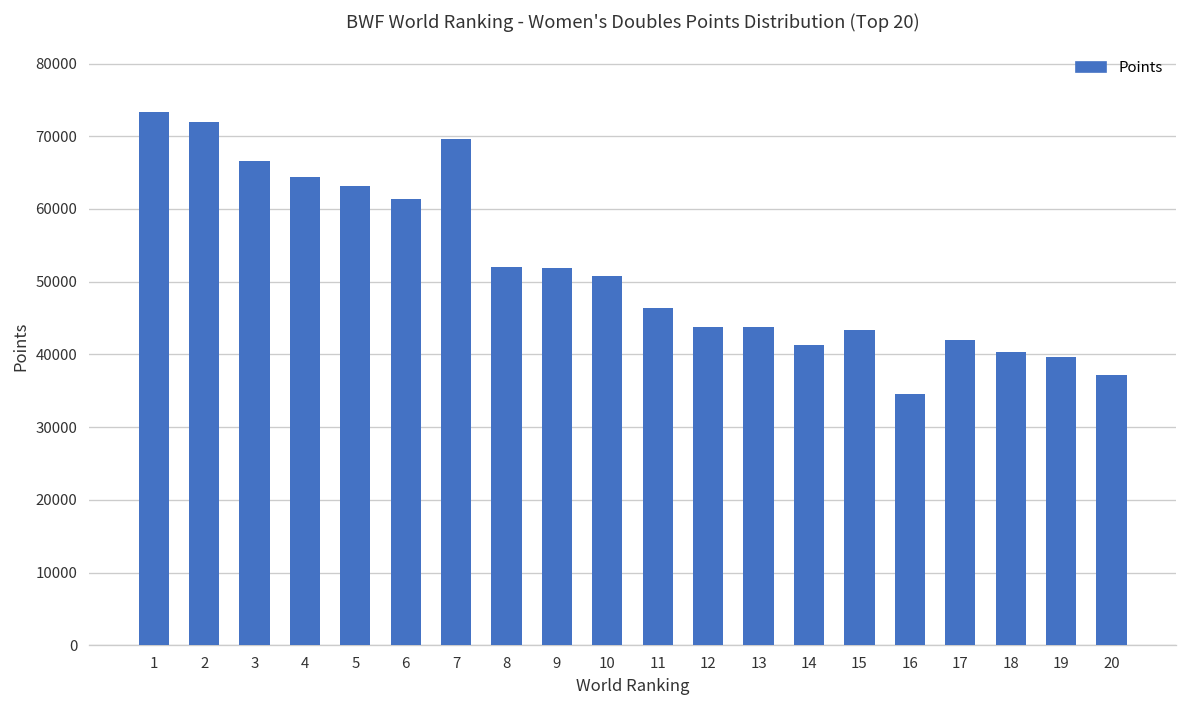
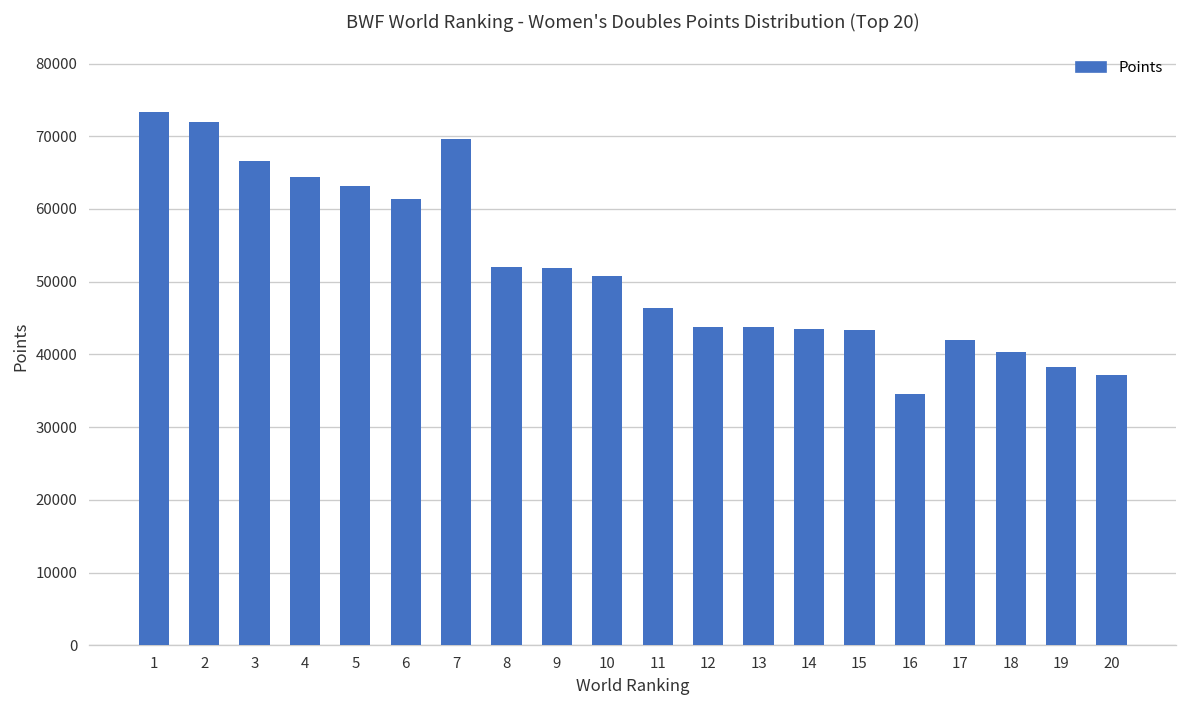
14: 41000 -> 44000
19: 40000 -> 38000
